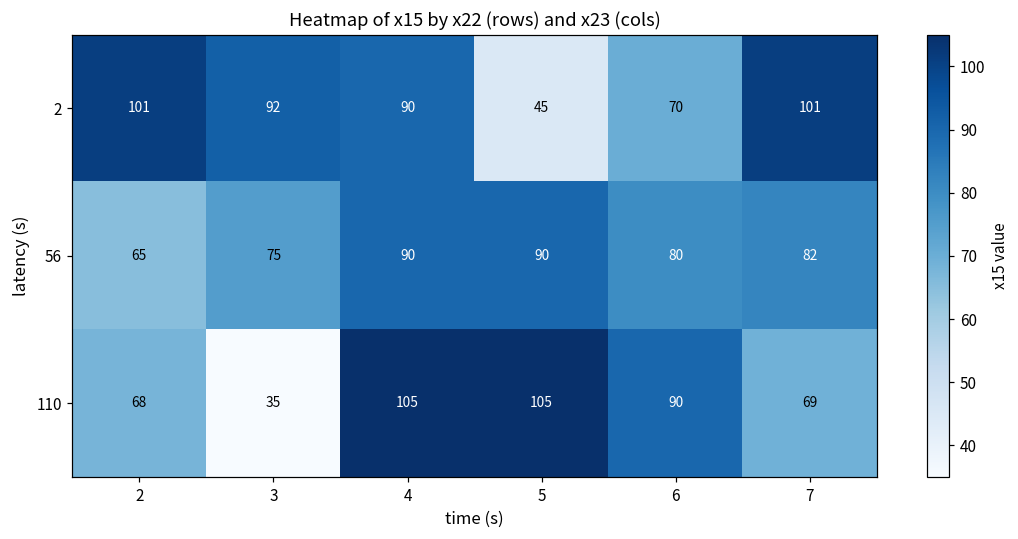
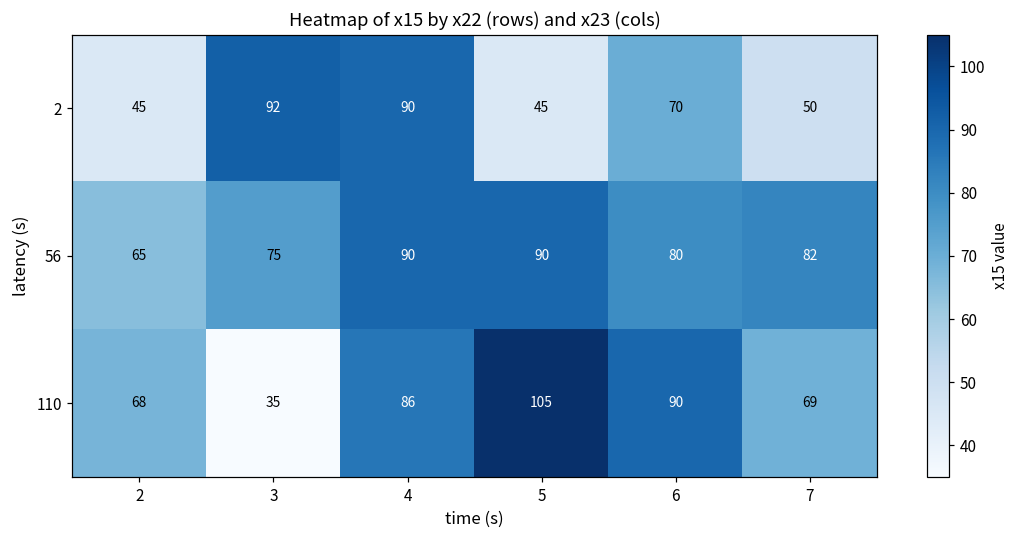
2, 2: 101 -> 45
2, 7: 101 -> 50
110, 4: 105 -> 86
